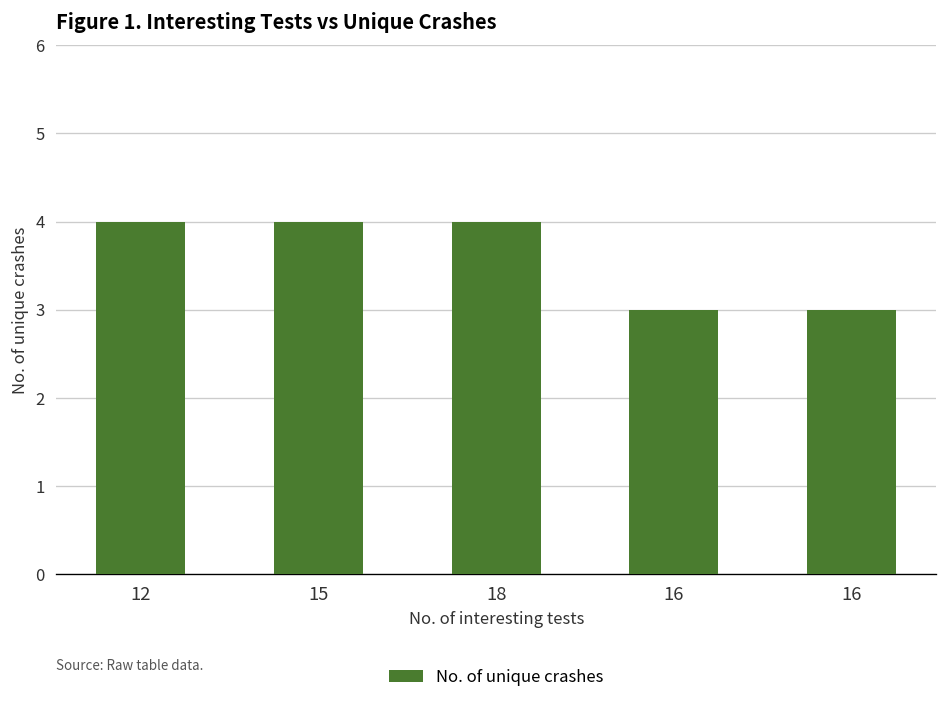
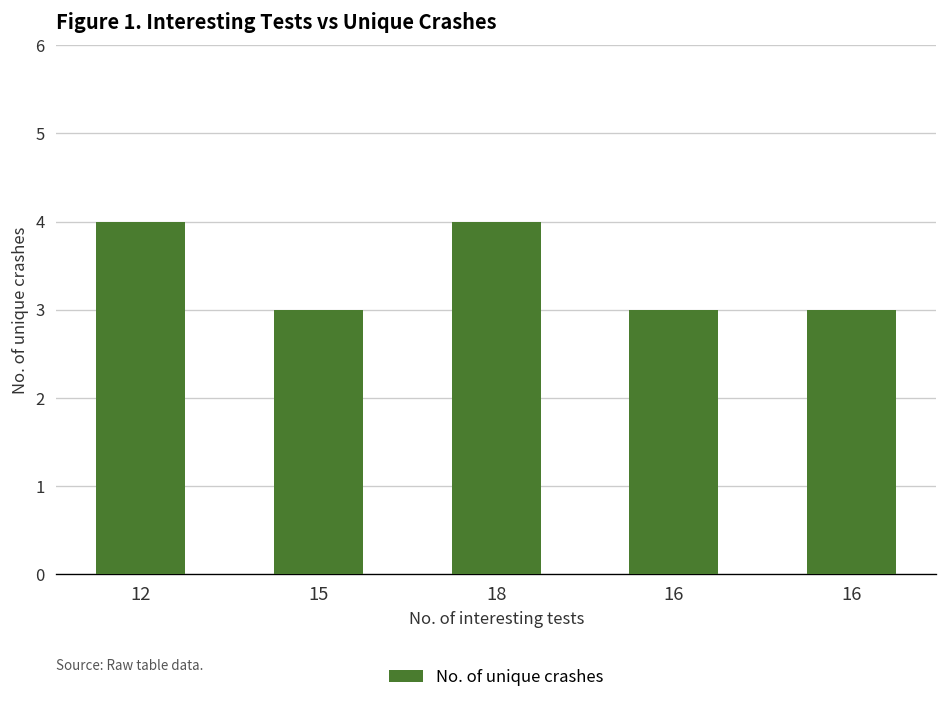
15: 4 -> 3
